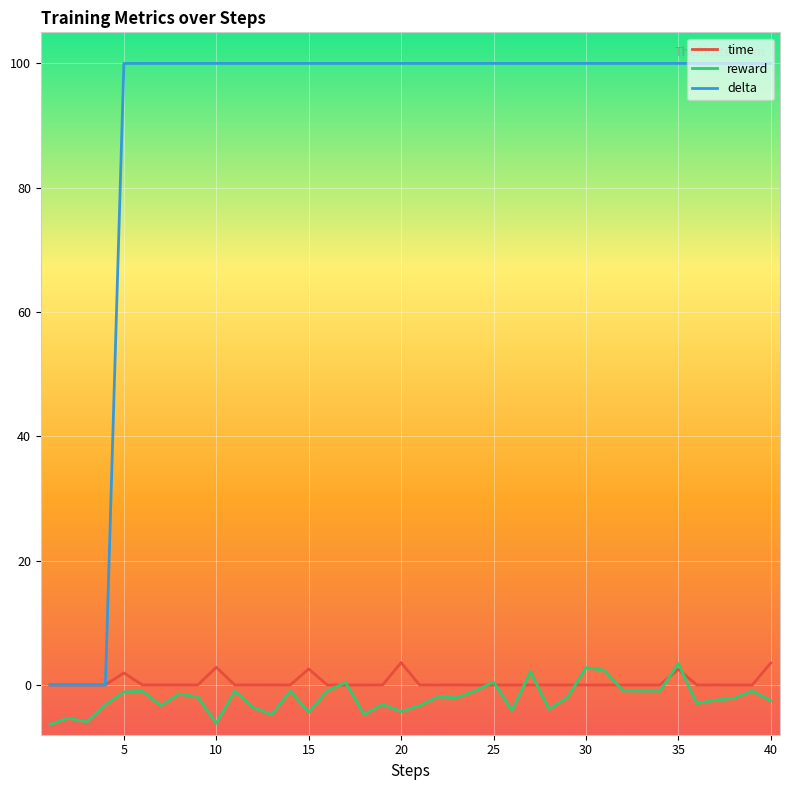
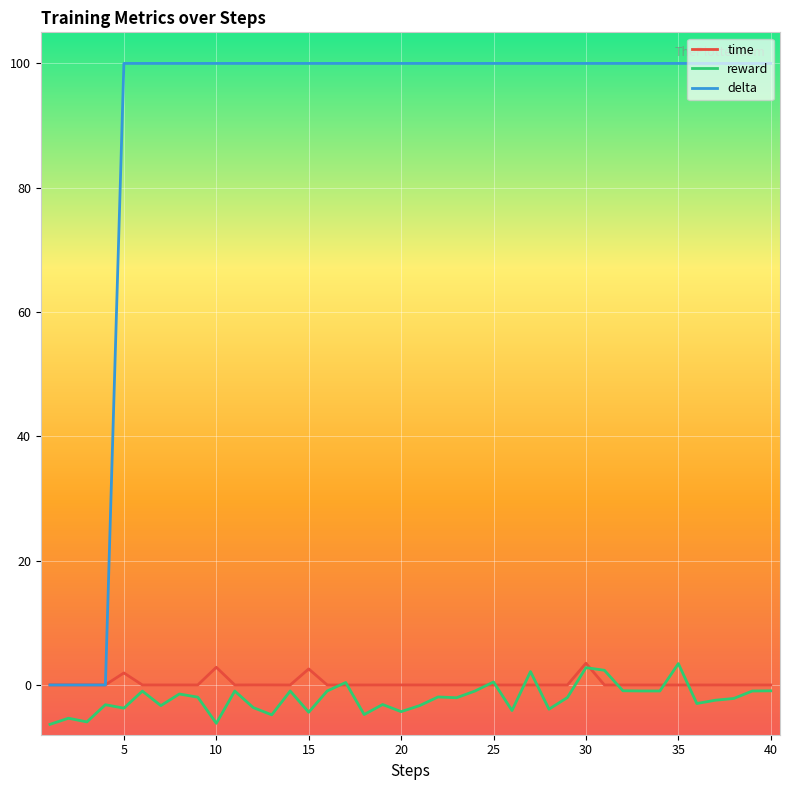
reward, 5: -1 -> -4
time, 20: 4 -> 0
time, 30: 0 -> 3
time, 35: 3 -> 0
time, 40: 4 -> 0
reward, 40: -3 -> -1
